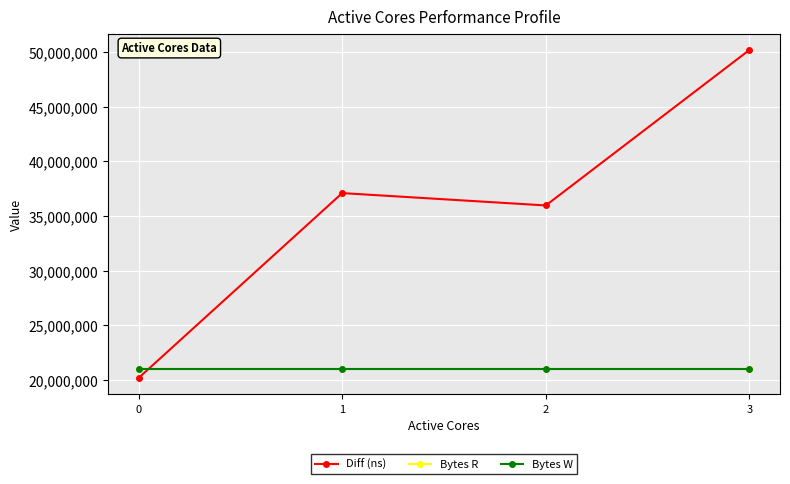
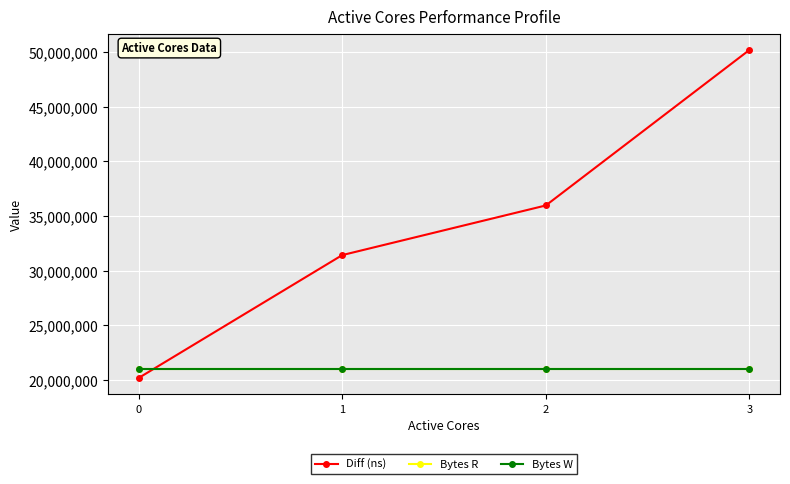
Diff (ns), 1: 37,100,000 -> 31,400,000
